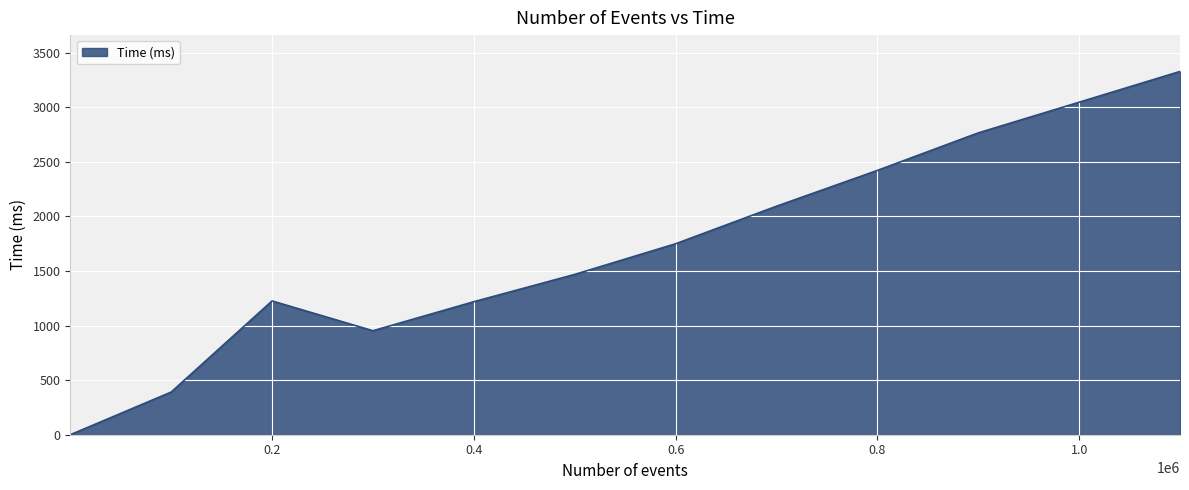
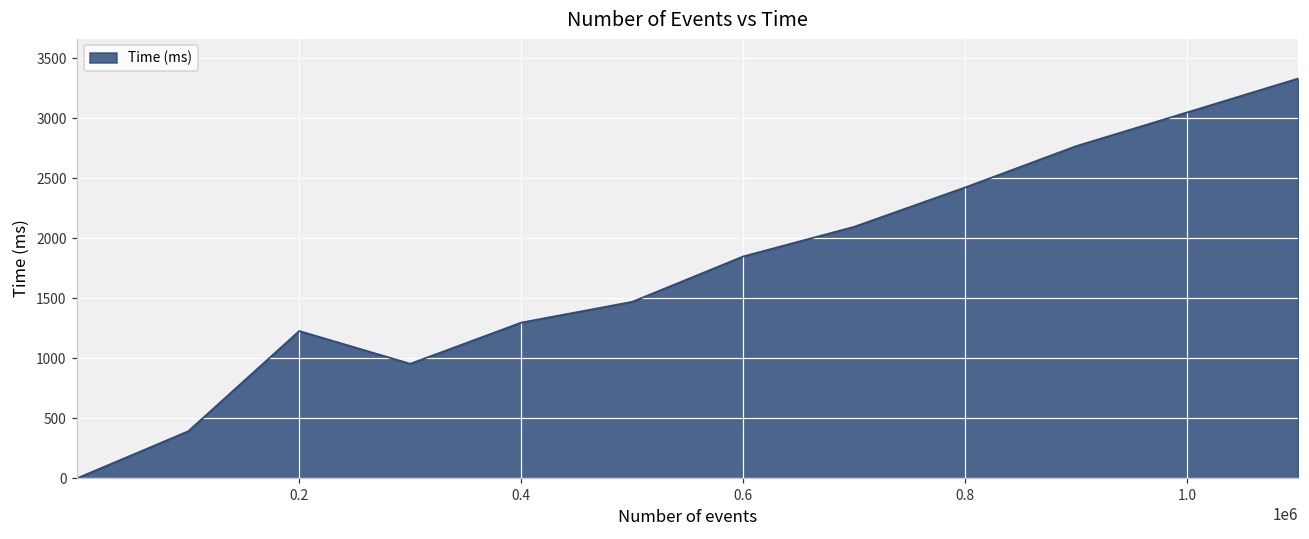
0.4: 1220 -> 1300
0.6: 1750 -> 1850
